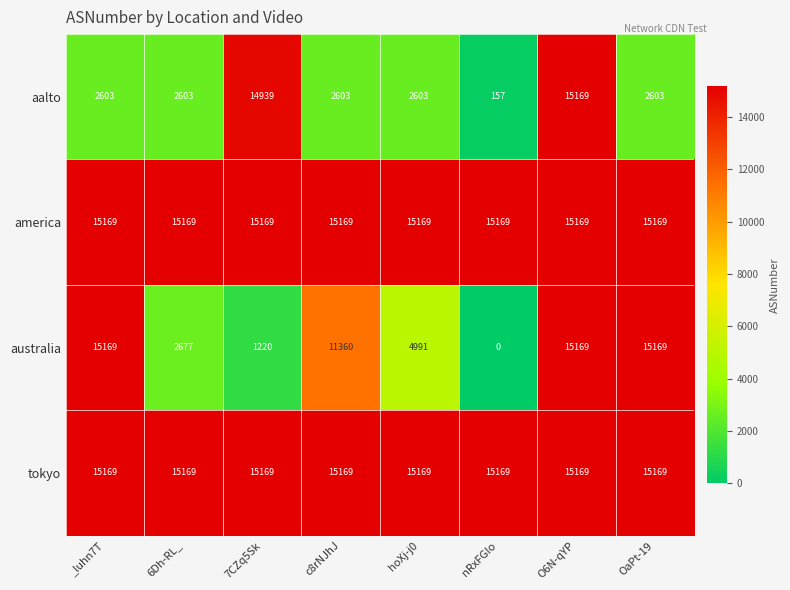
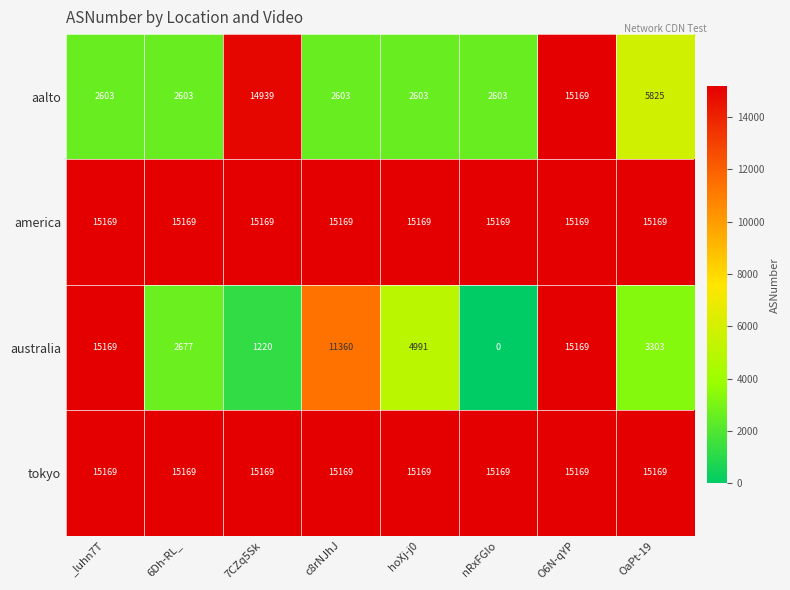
aalto, nRxFGIo: 157 -> 2603
aalto, OaPt-19: 2603 -> 5825
australia, OaPt-19: 15169 -> 3303
